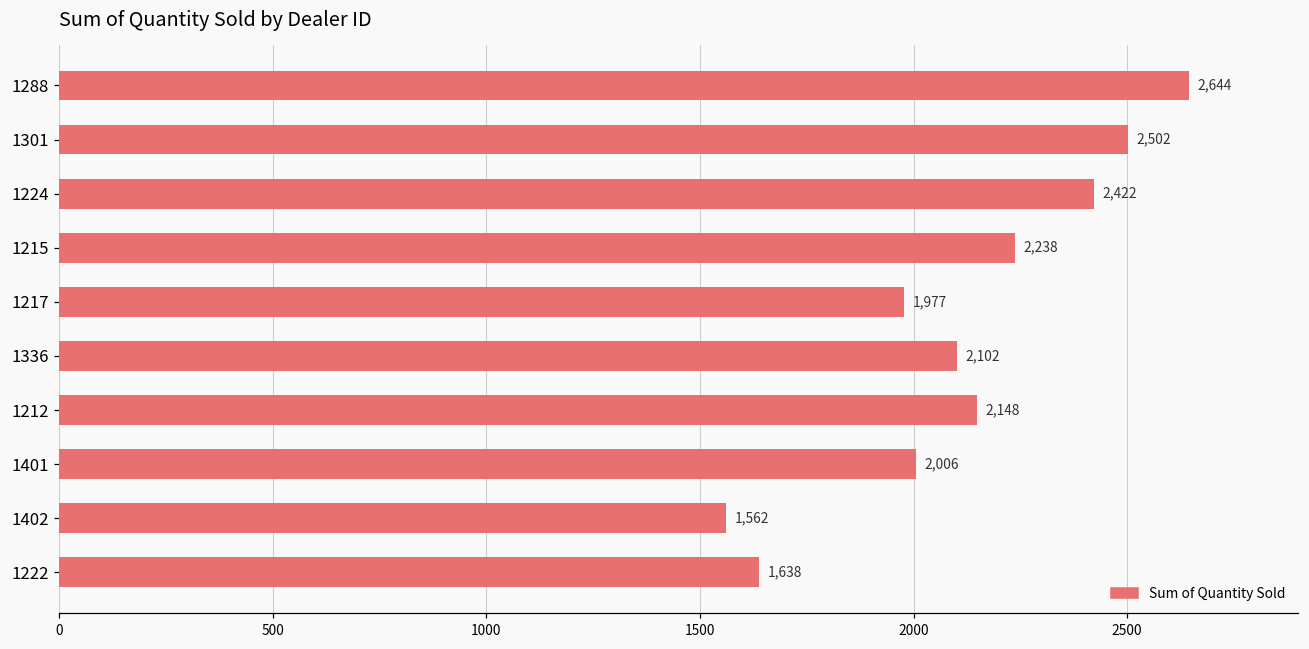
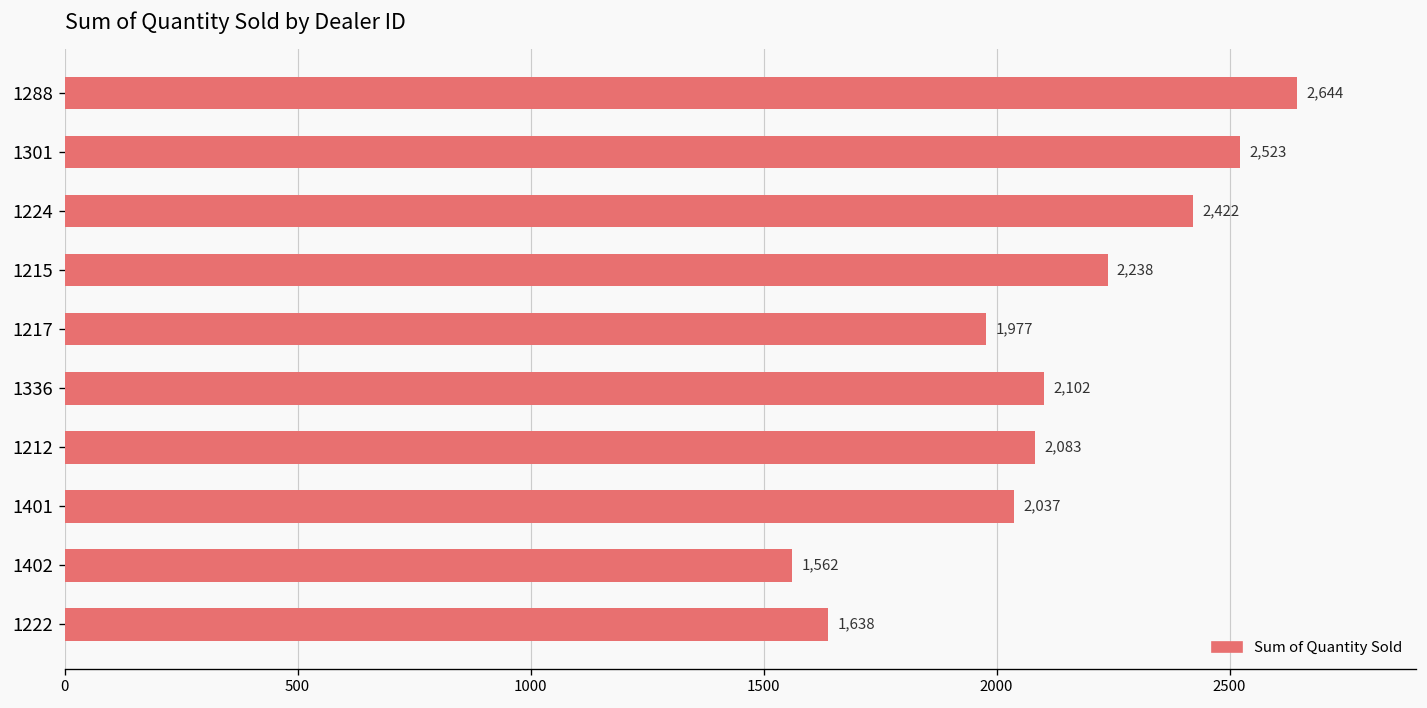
1301: 2,502 -> 2,523
1212: 2,148 -> 2,083
1401: 2,006 -> 2,037
